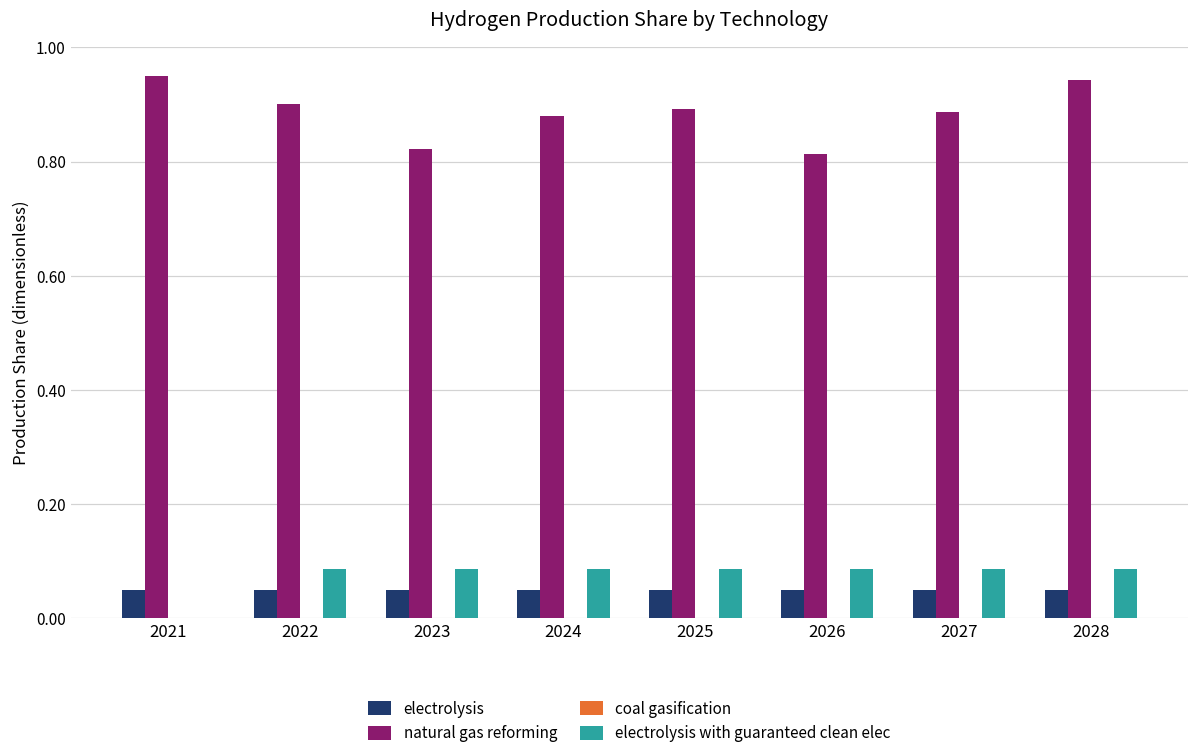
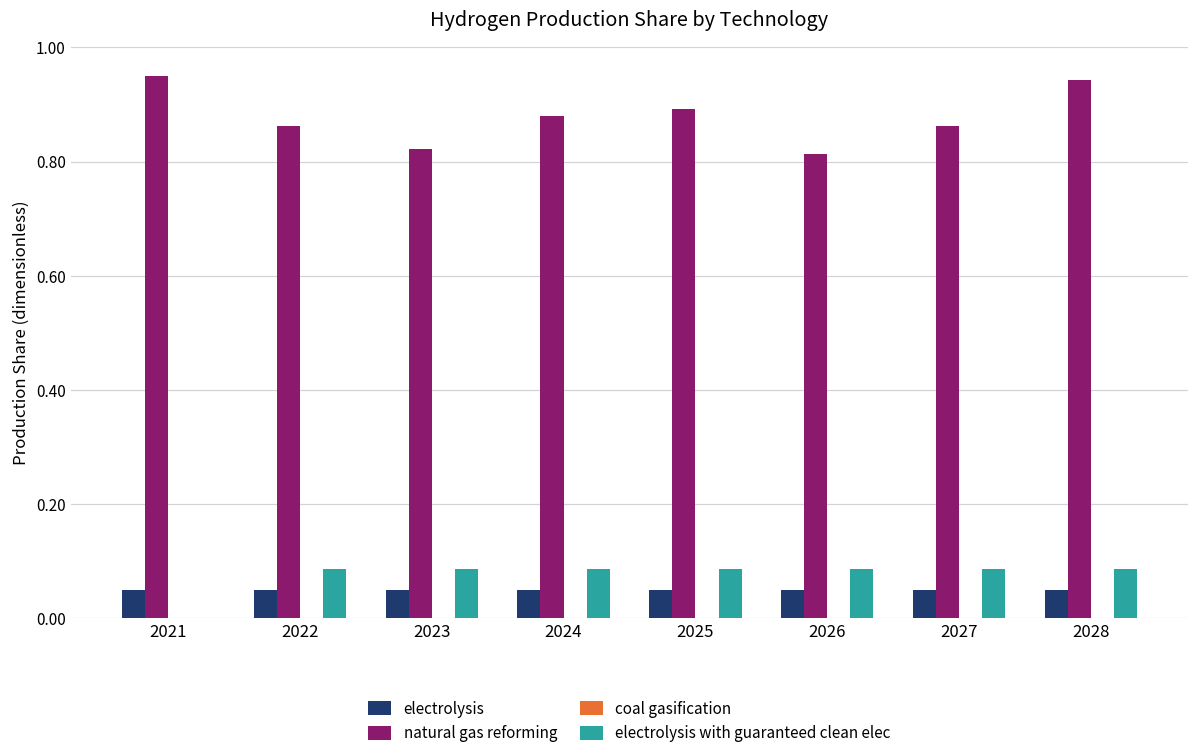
natural gas reforming, 2022: 0.90 -> 0.86
natural gas reforming, 2027: 0.89 -> 0.86
